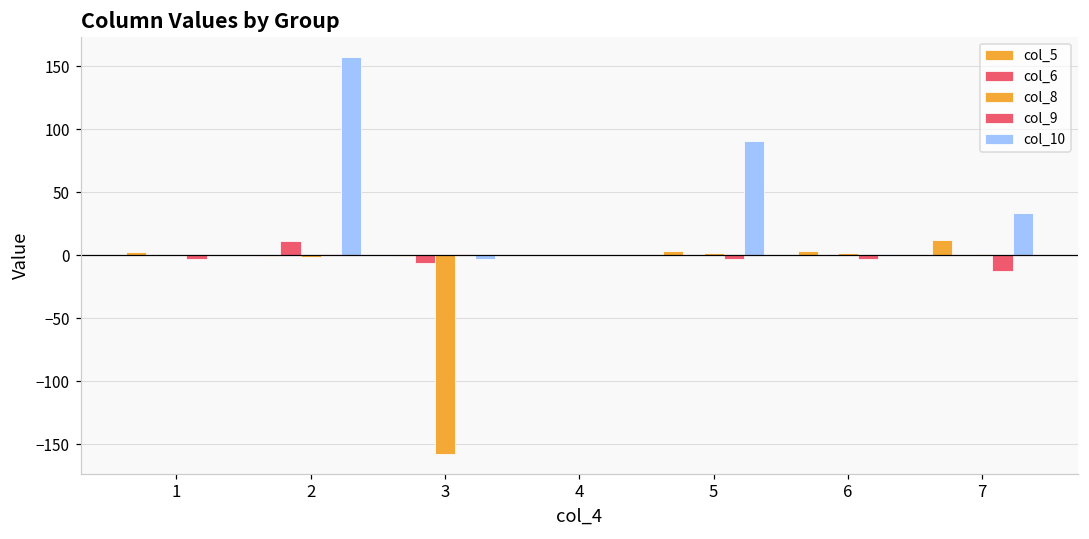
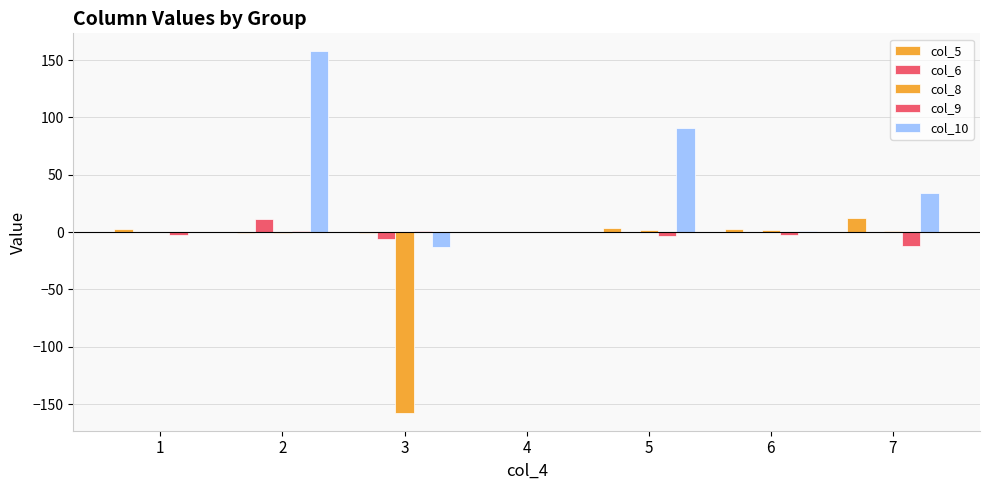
col_10, 3: -3 -> -13
